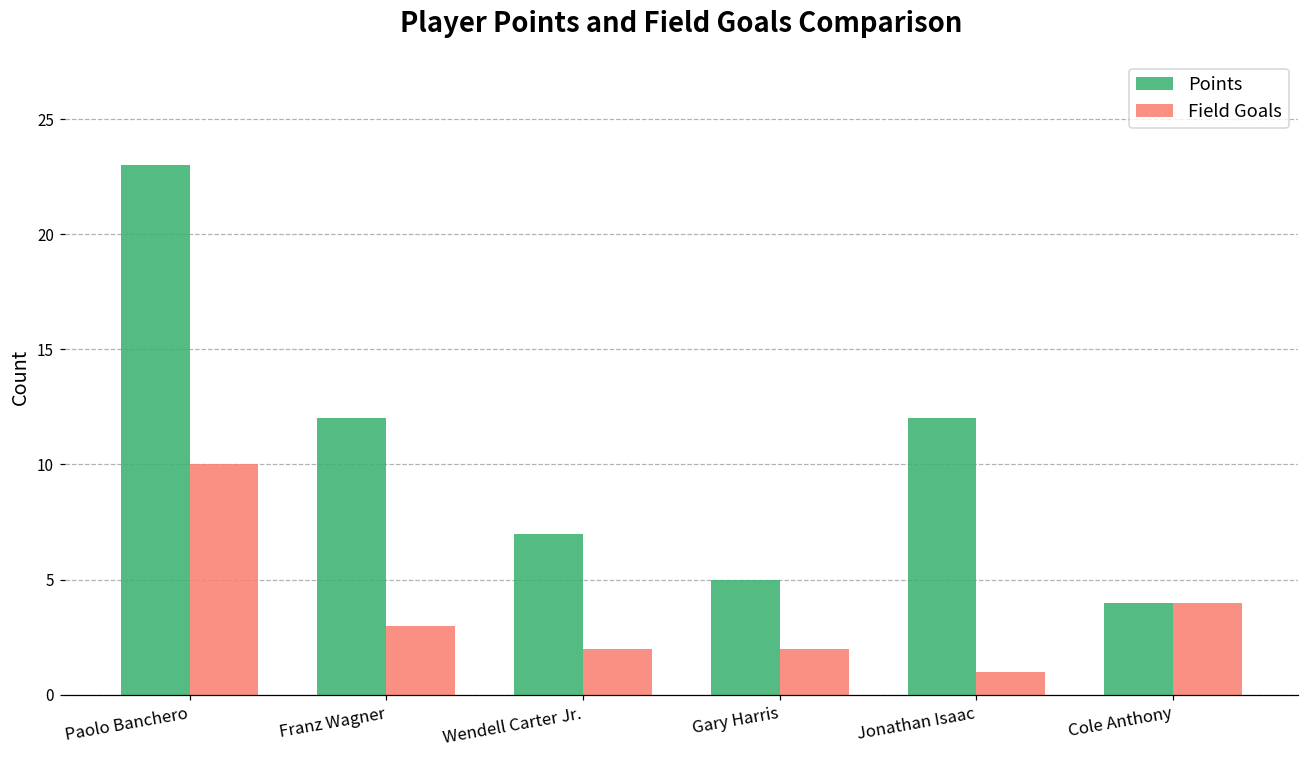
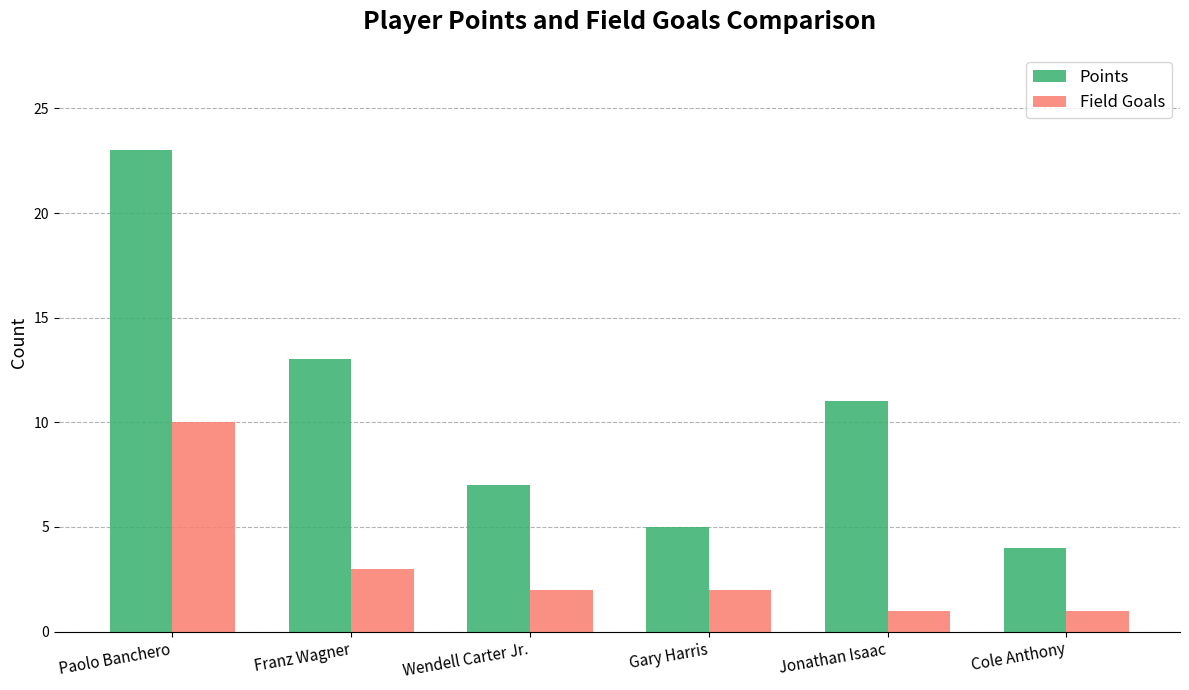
Points, Franz Wagner: 12 -> 13
Points, Jonathan Isaac: 12 -> 11
Field Goals, Cole Anthony: 4 -> 1
